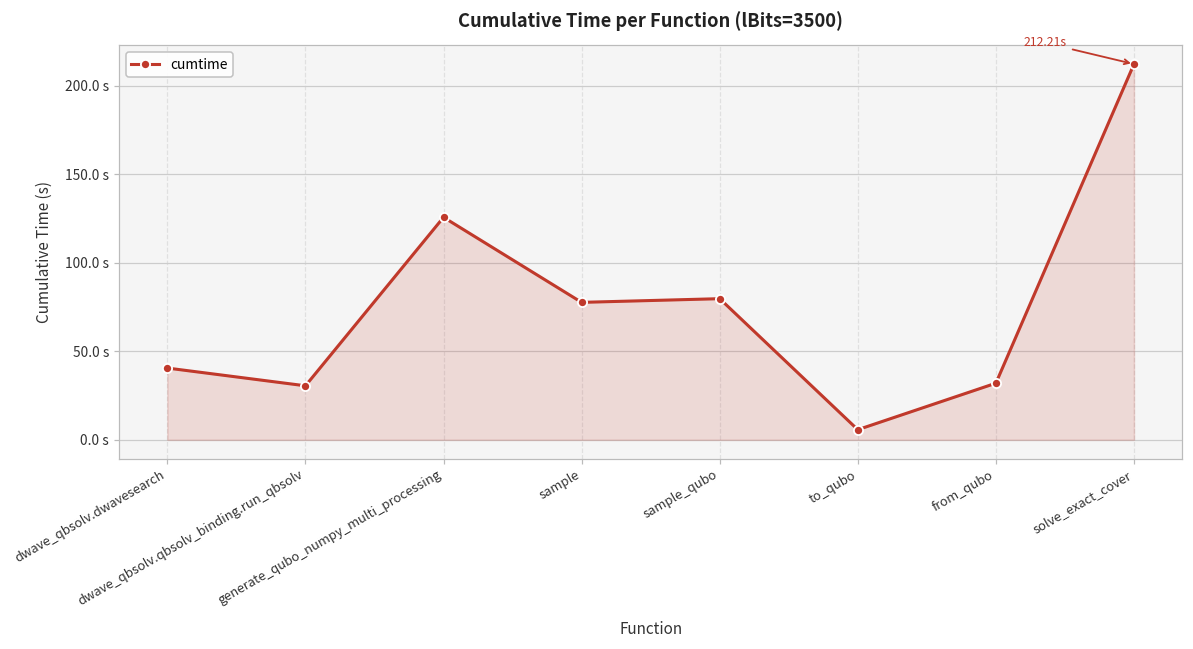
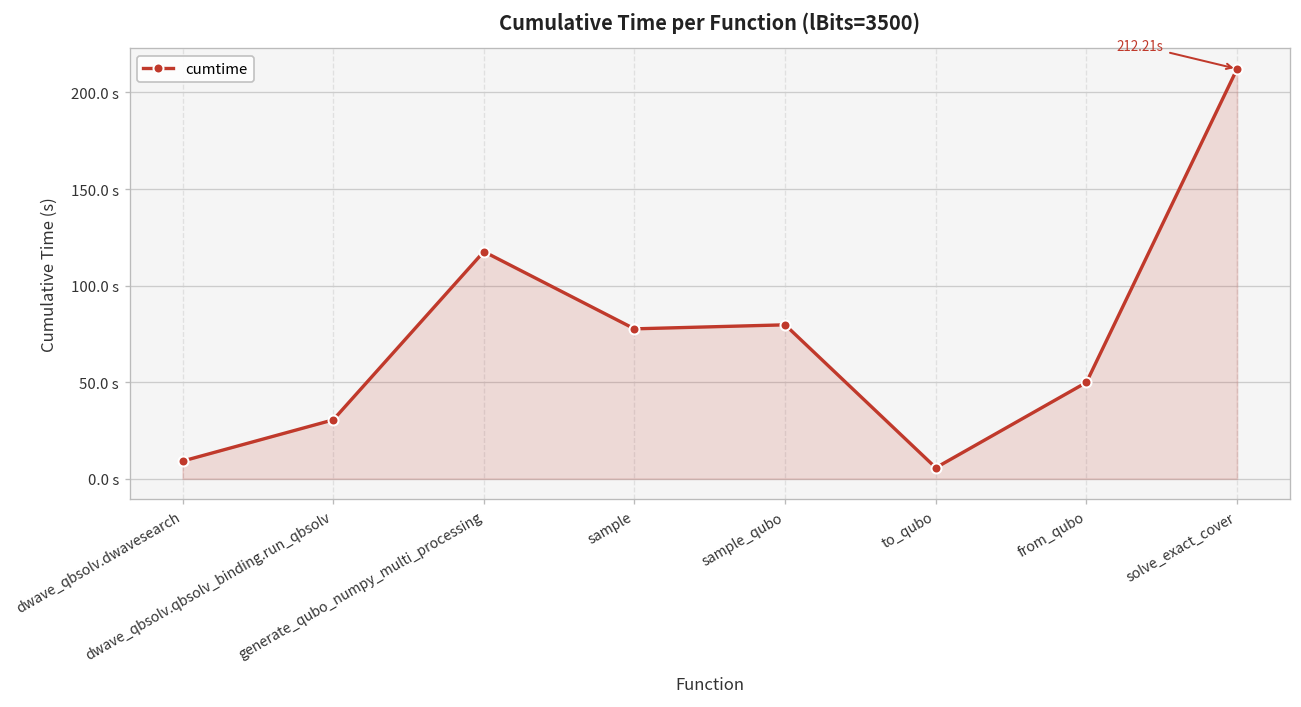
dwave_qbsolv.dwavesearch: 41 s -> 9 s
generate_qubo_numpy_multi_processing: 126 s -> 118 s
from_qubo: 32 s -> 50 s
